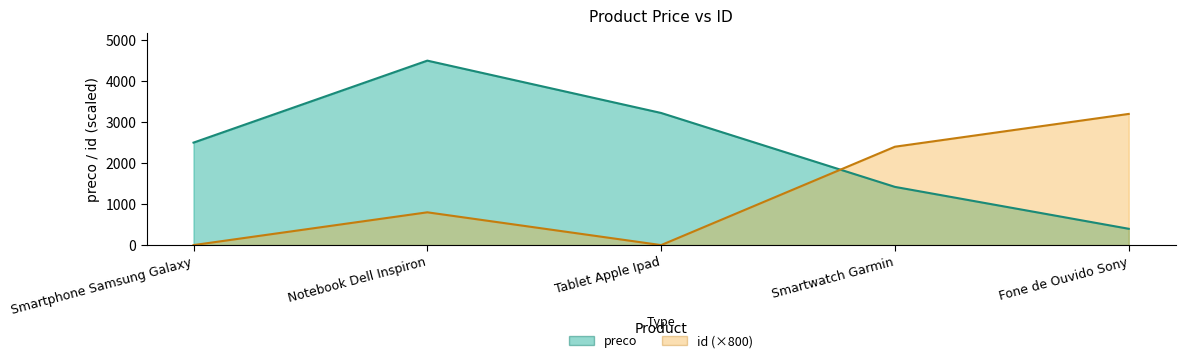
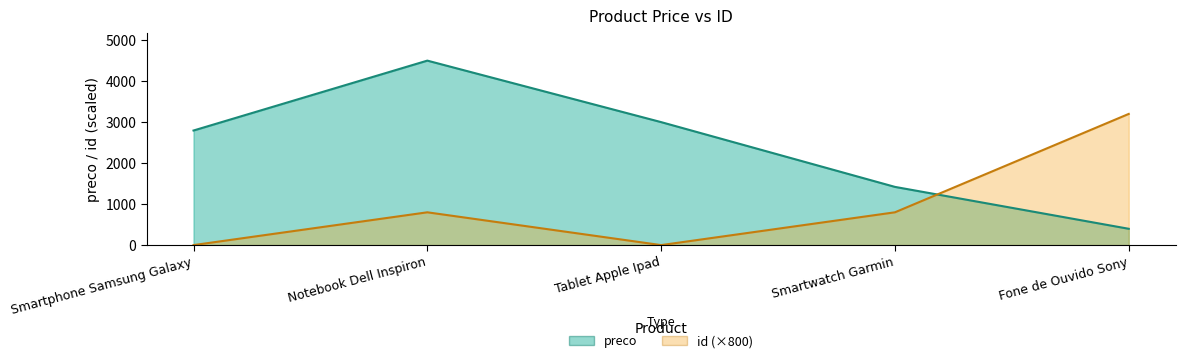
preco, Smartphone Samsung Galaxy: 2500 -> 2800
preco, Tablet Apple Ipad: 3200 -> 3000
id (×800), Smartwatch Garmin: 2400 -> 800
